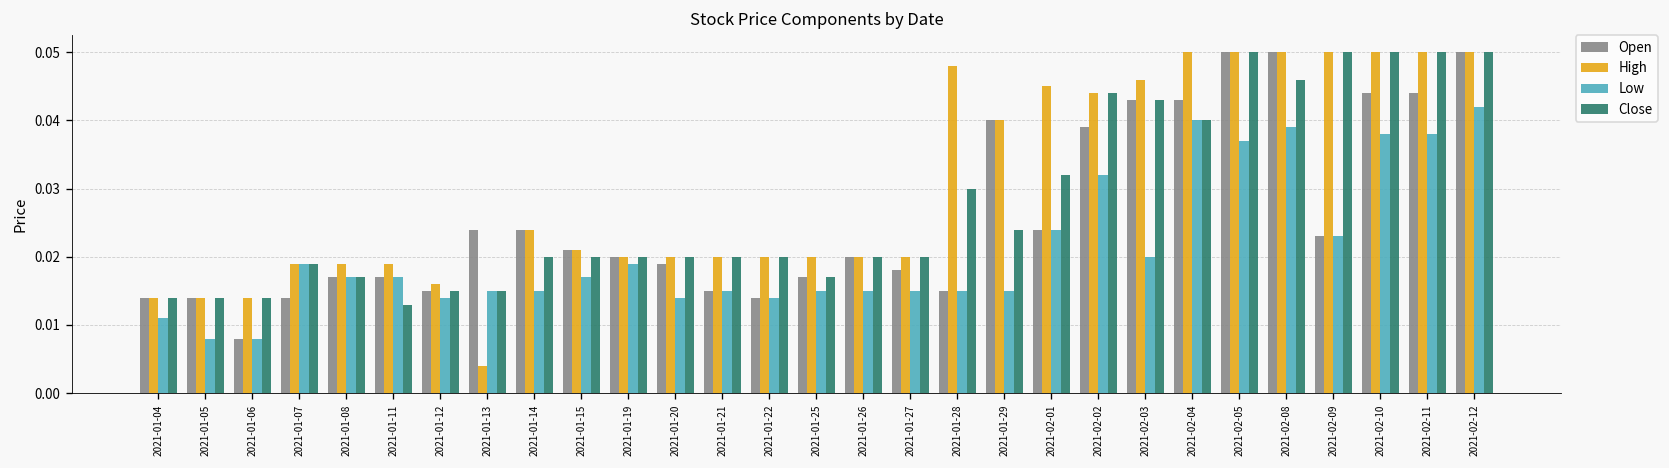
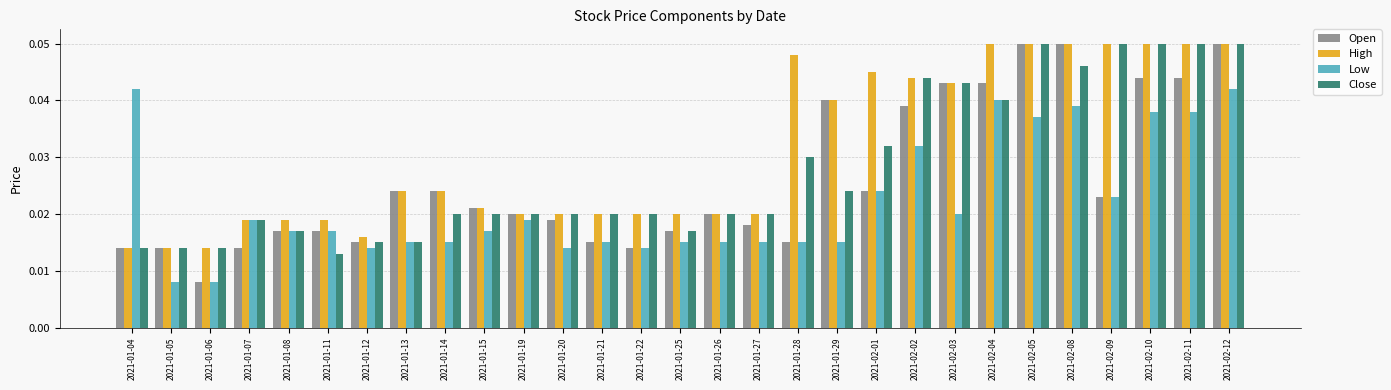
Low, 2021-01-04: 0.011 -> 0.042
High, 2021-01-13: 0.004 -> 0.024
High, 2021-02-03: 0.046 -> 0.043
